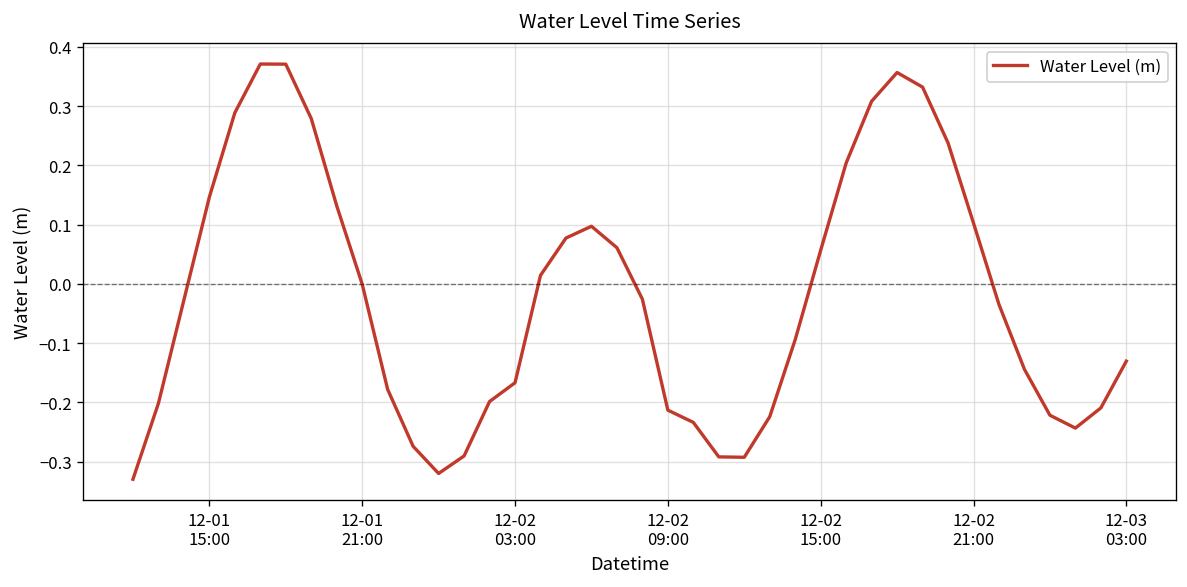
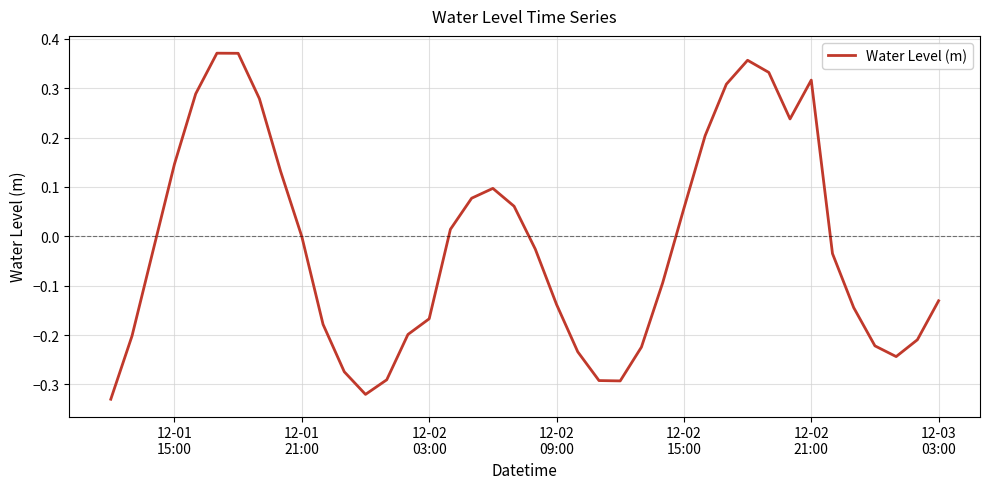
12-02 09:00: -0.21 -> -0.14
12-02 21:00: 0.10 -> 0.32
